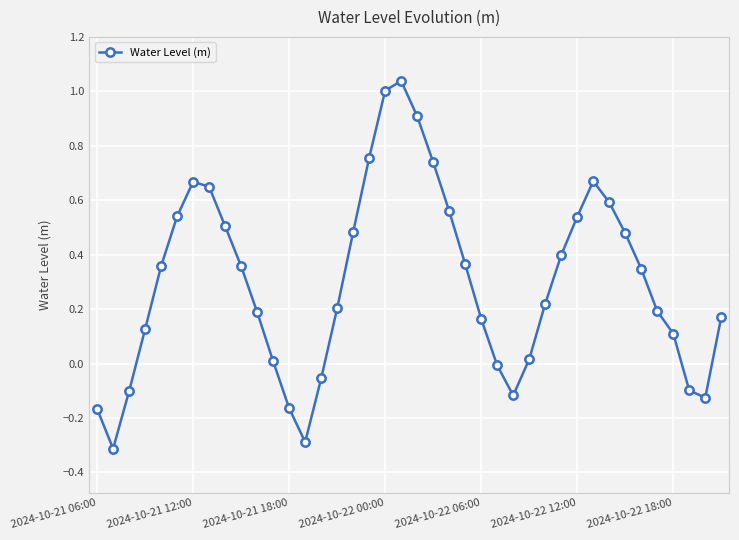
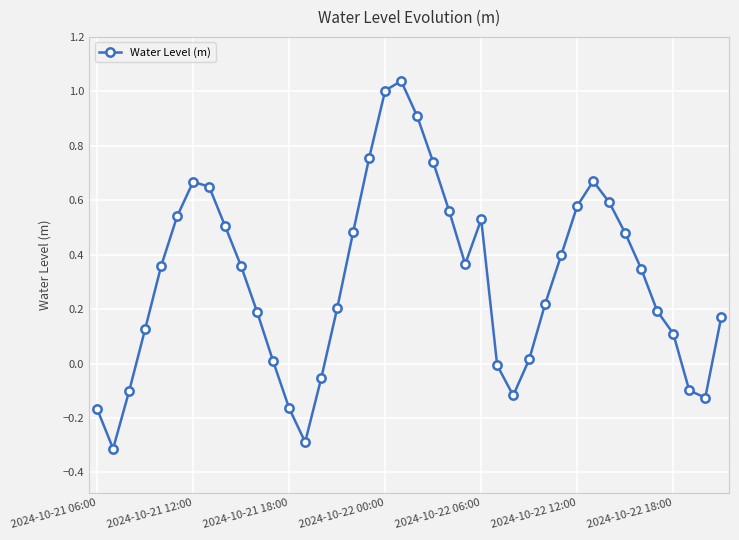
2024-10-22 06:00: 0.16 -> 0.53
2024-10-22 12:00: 0.54 -> 0.58
